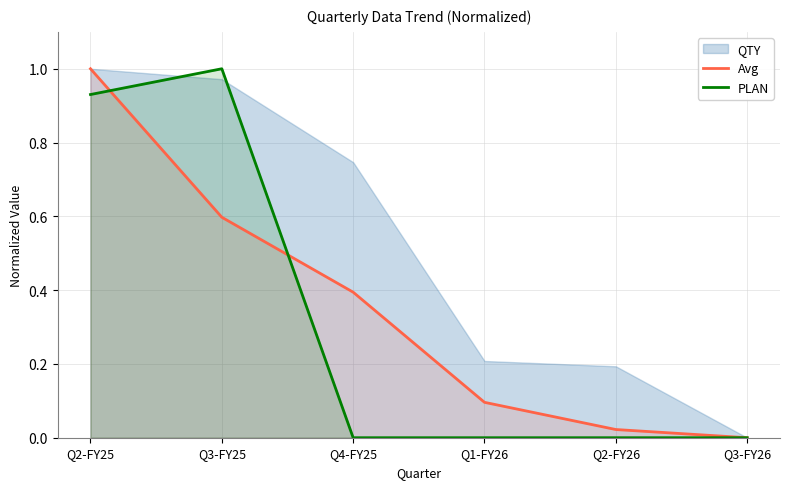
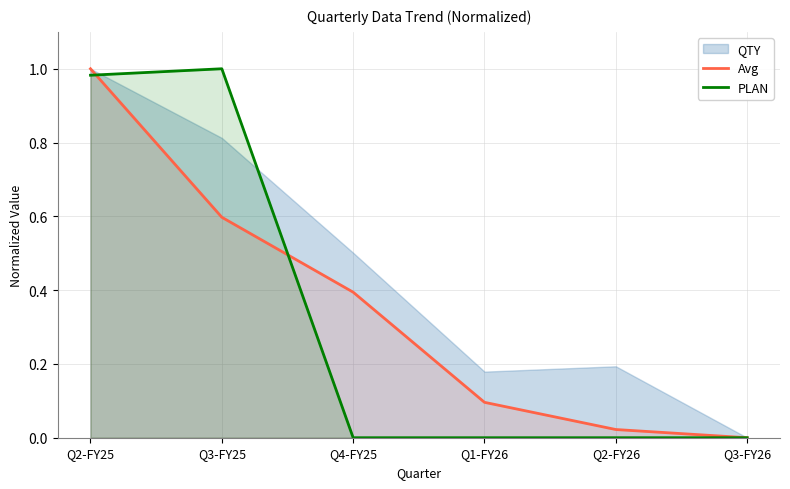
PLAN, Q2-FY25: 0.93 -> 0.98
QTY, Q3-FY25: 0.97 -> 0.81
QTY, Q4-FY25: 0.75 -> 0.50
QTY, Q1-FY26: 0.21 -> 0.18
